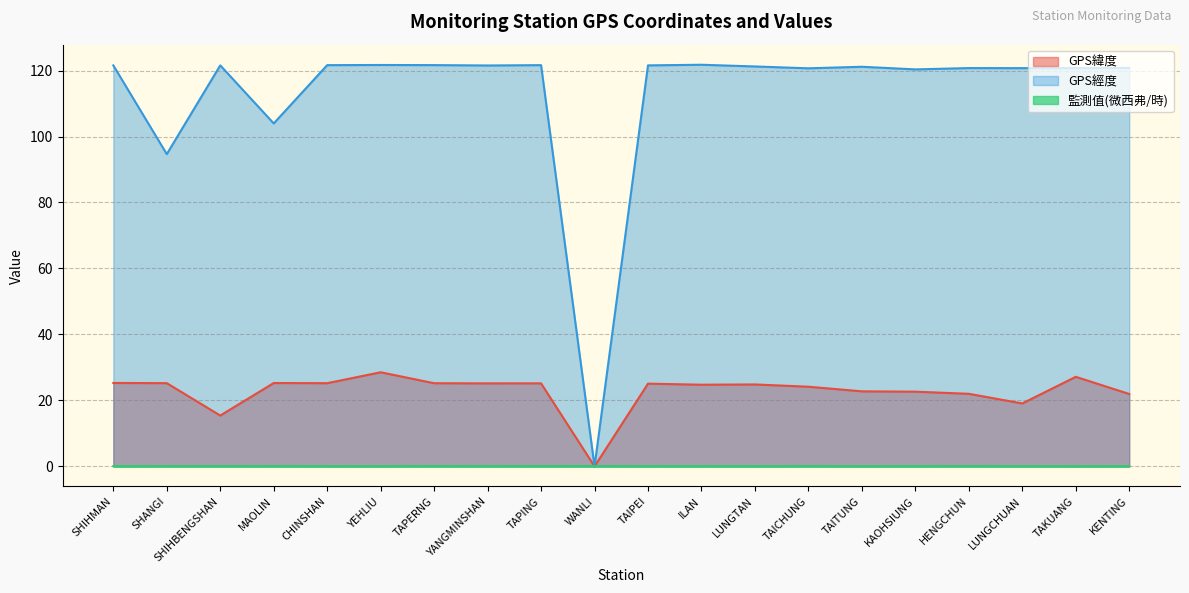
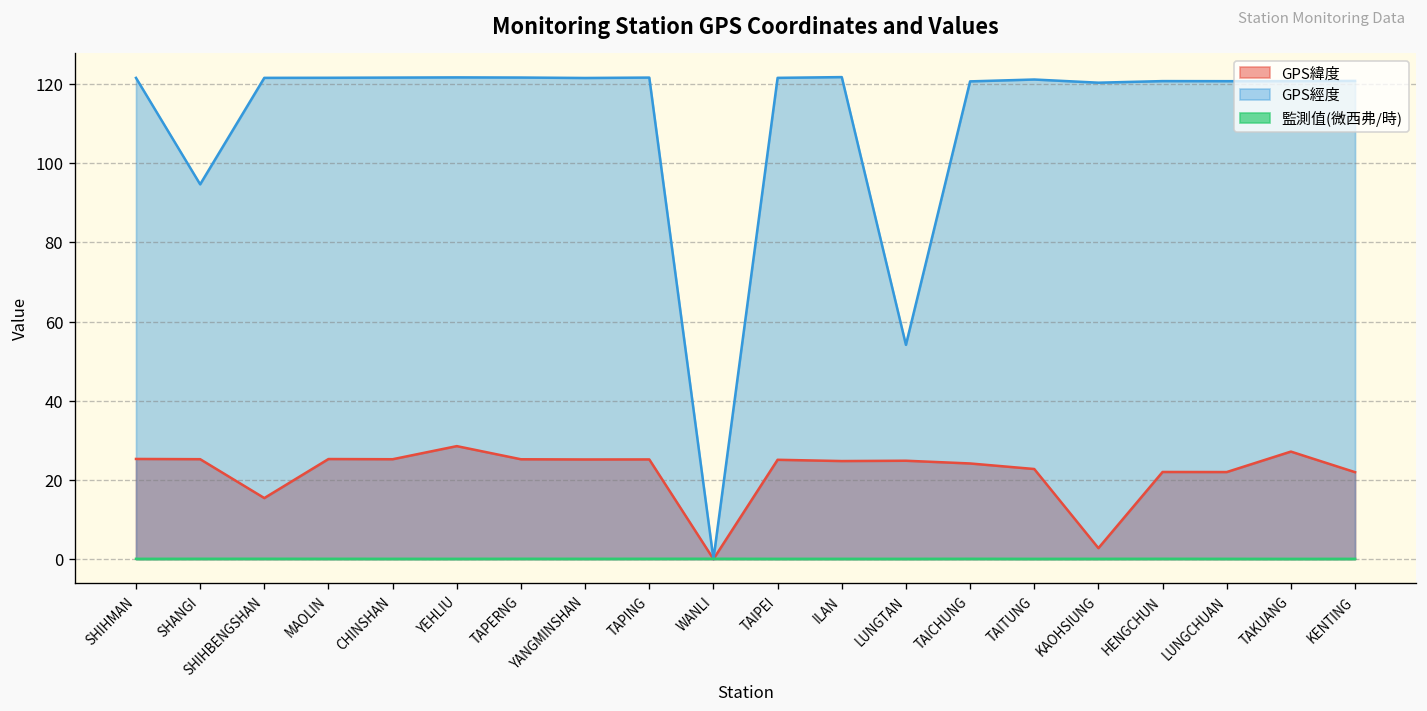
GPS經度, MAOLIN: 104 -> 122
GPS經度, LUNGTAN: 121 -> 54
GPS緯度, KAOHSIUNG: 23 -> 3
GPS緯度, LUNGCHUAN: 19 -> 22
